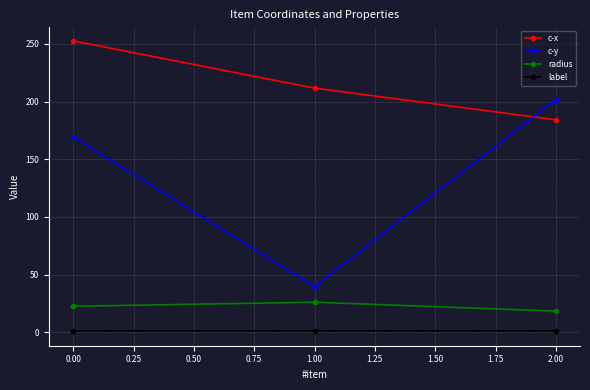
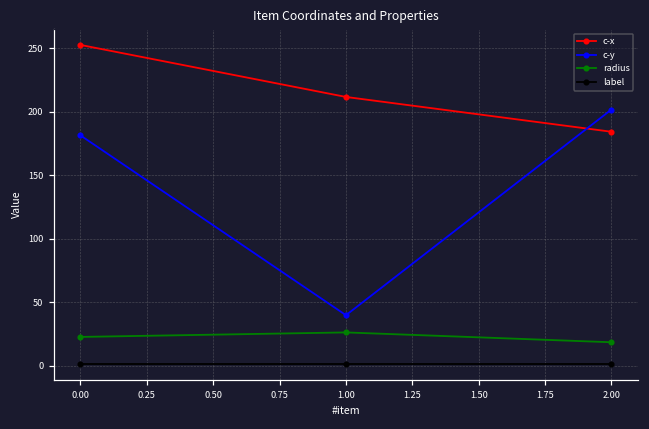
c-y, 0.00: 169 -> 181
